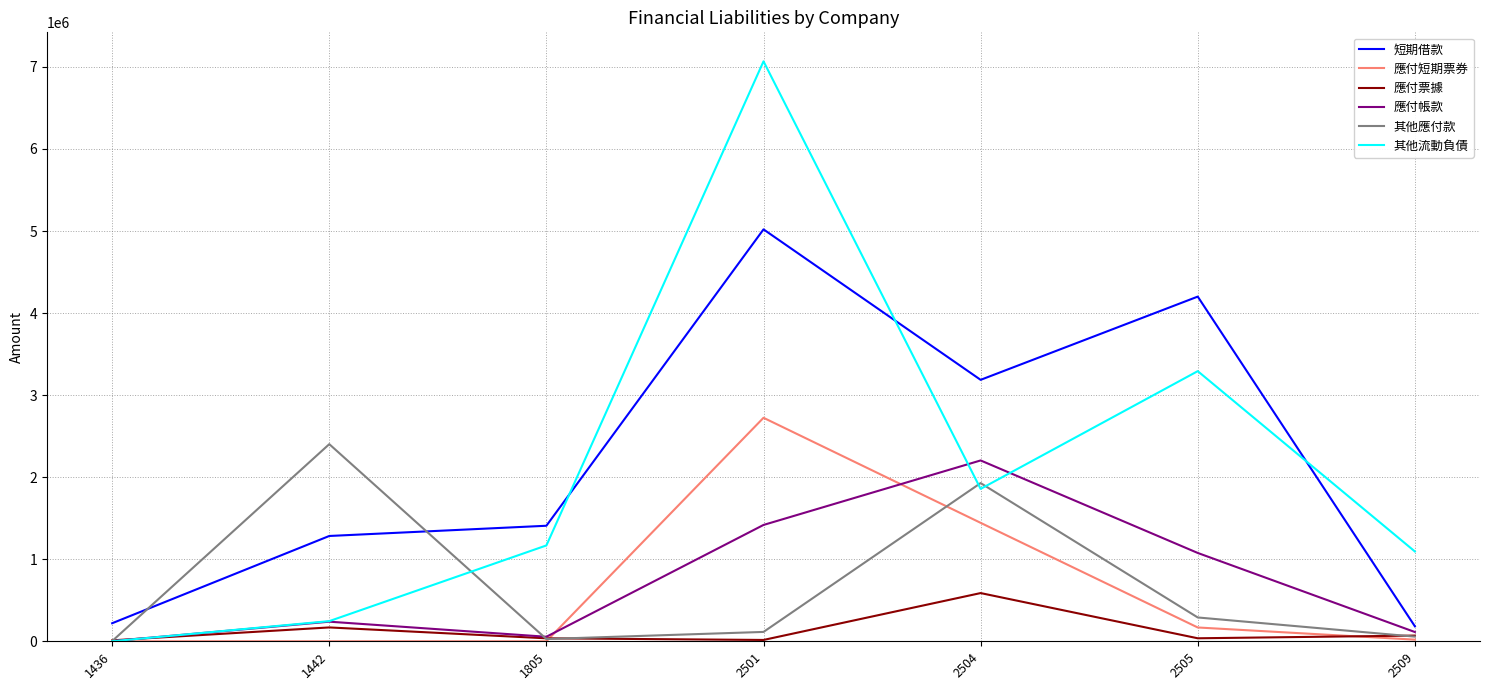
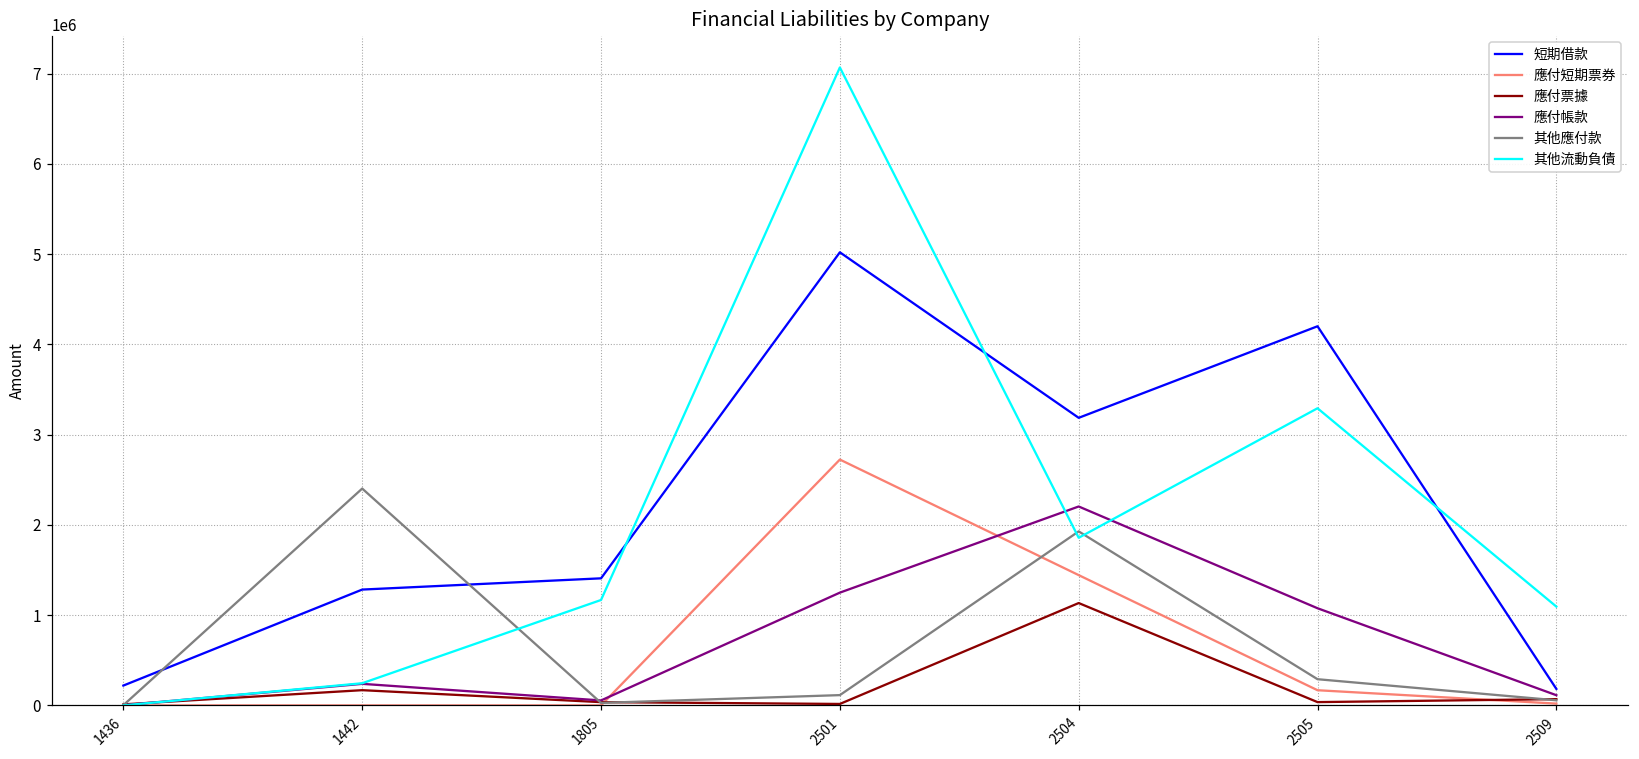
應付帳款, 2501: 1400000 -> 1200000
應付票據, 2504: 600000 -> 1100000
